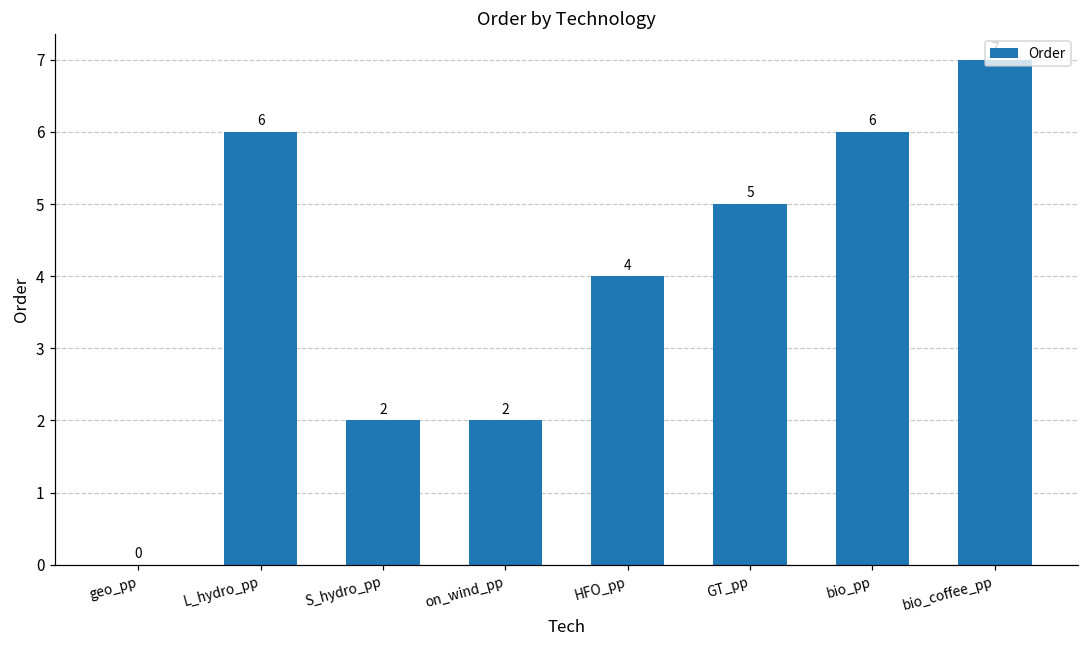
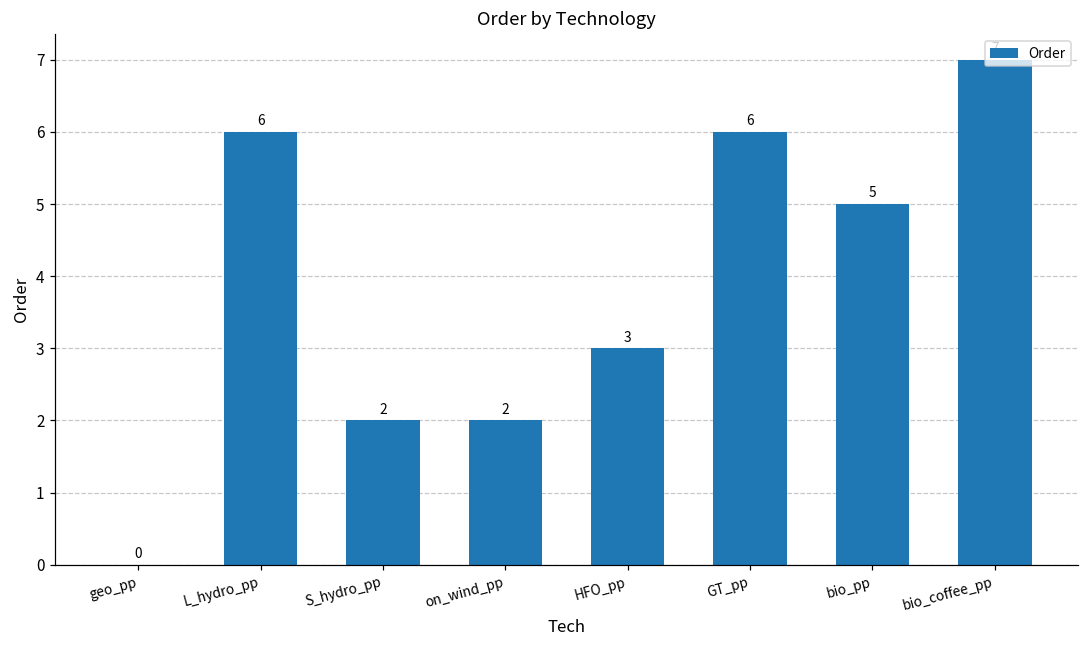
HFO_pp: 4 -> 3
GT_pp: 5 -> 6
bio_pp: 6 -> 5
